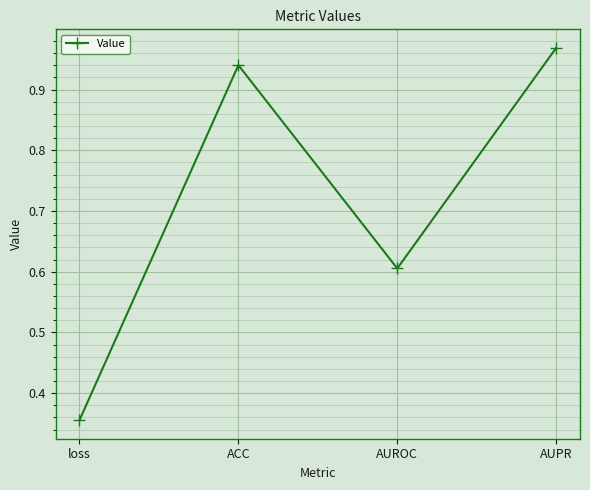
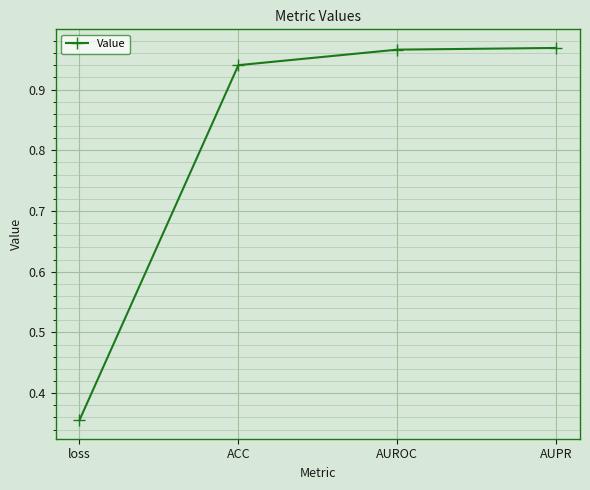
AUROC: 0.61 -> 0.97
